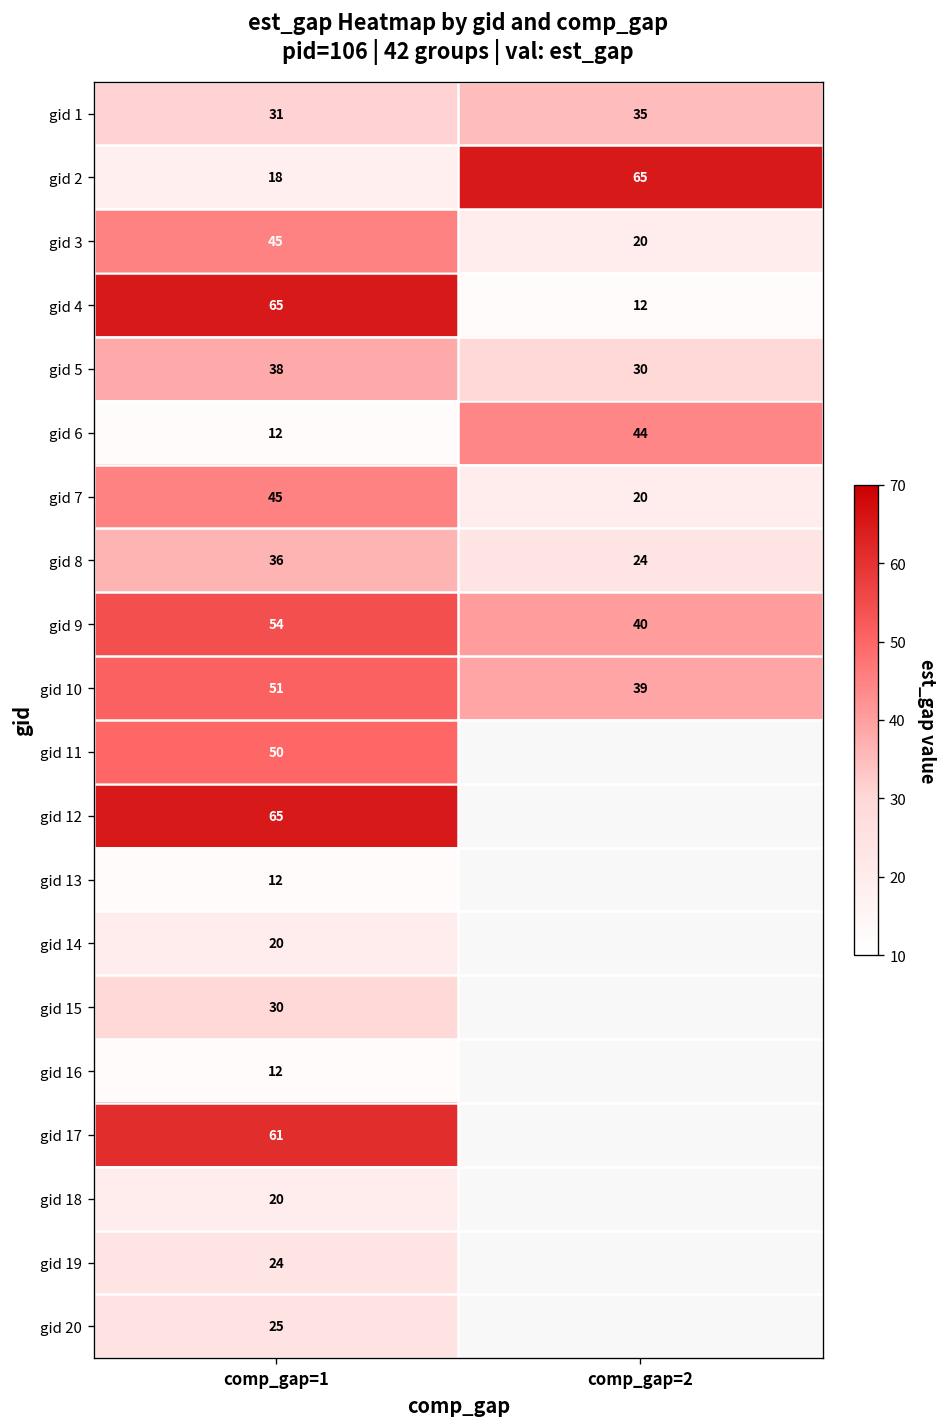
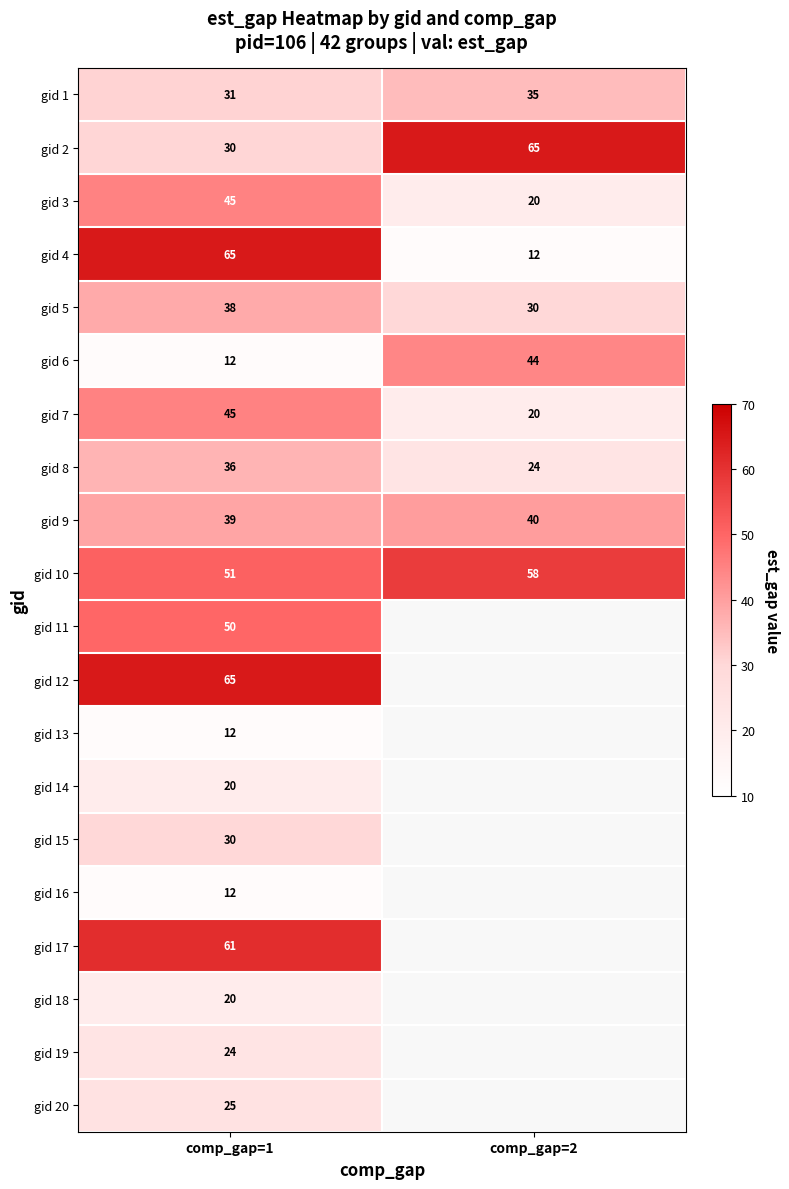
gid 2, comp_gap=1: 18 -> 30
gid 9, comp_gap=1: 54 -> 39
gid 10, comp_gap=2: 39 -> 58
